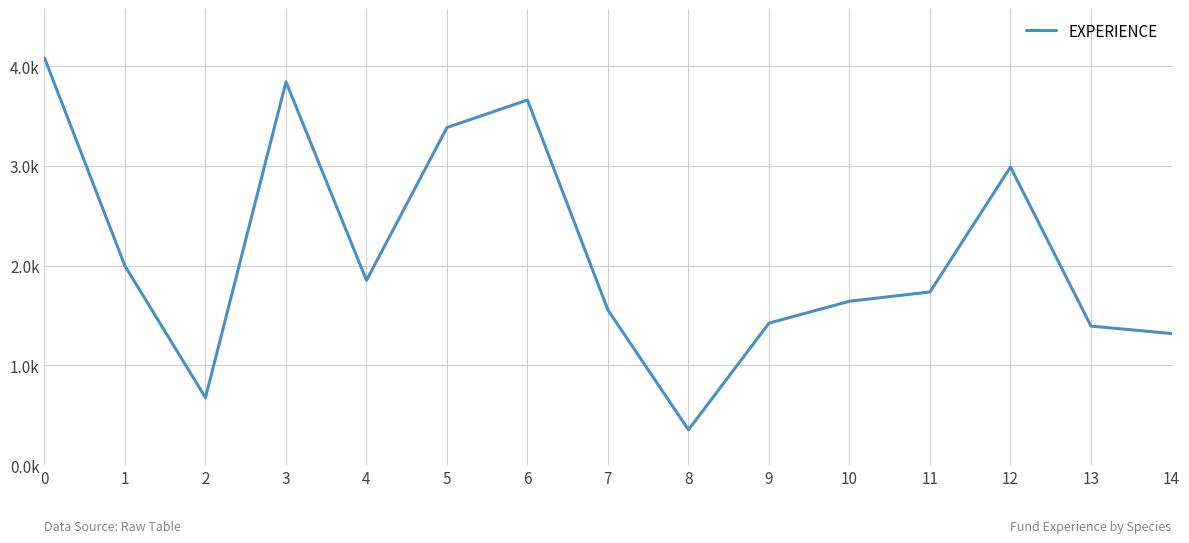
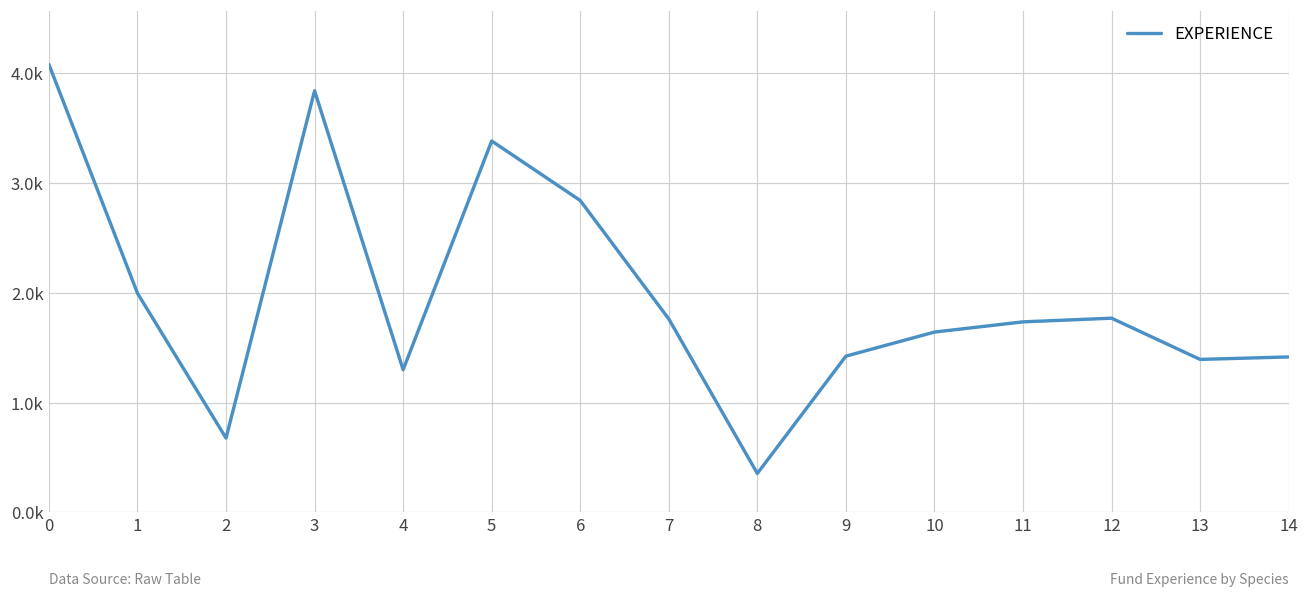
4: 1900 -> 1300
6: 3700 -> 2800
7: 1600 -> 1800
12: 3000 -> 1800
14: 1300 -> 1400
